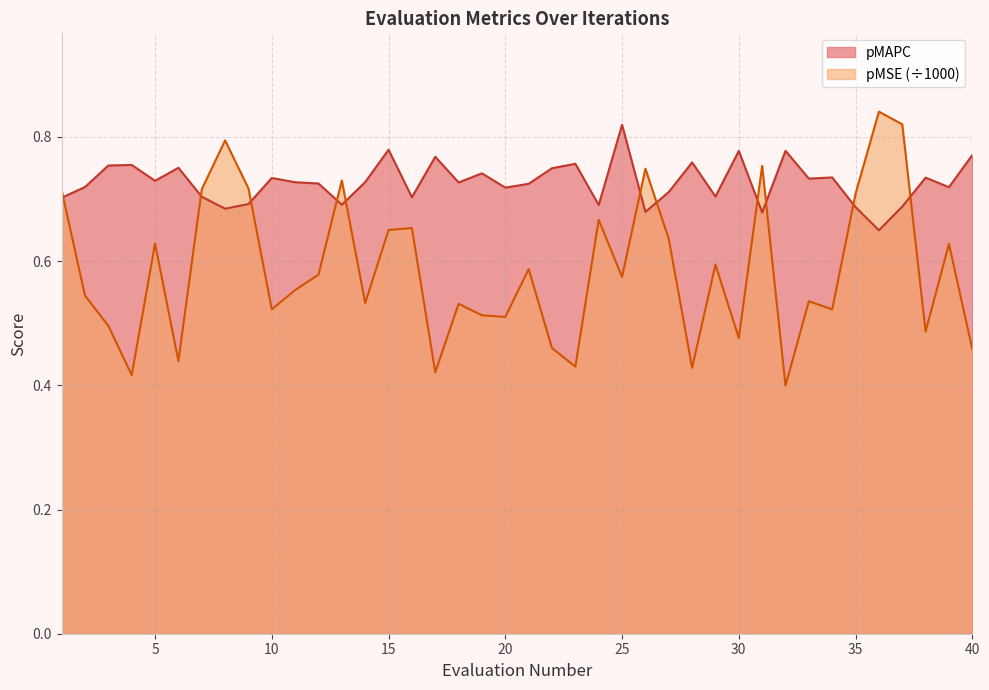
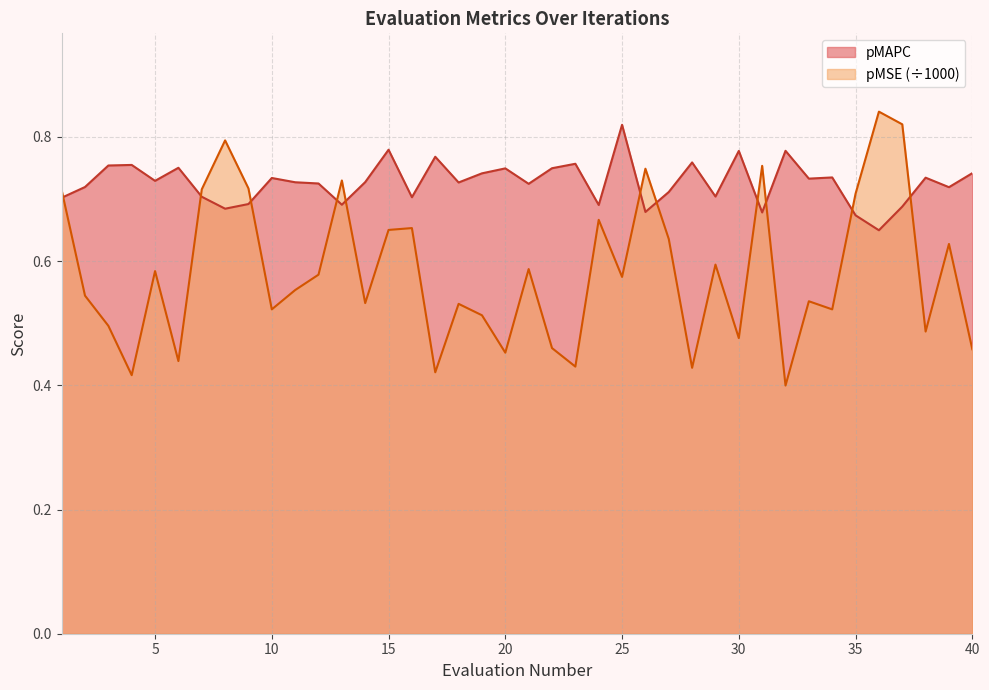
pMSE (÷1000), 5: 0.63 -> 0.58
pMAPC, 20: 0.72 -> 0.75
pMSE (÷1000), 20: 0.51 -> 0.45
pMAPC, 35: 0.69 -> 0.67
pMAPC, 40: 0.77 -> 0.74
